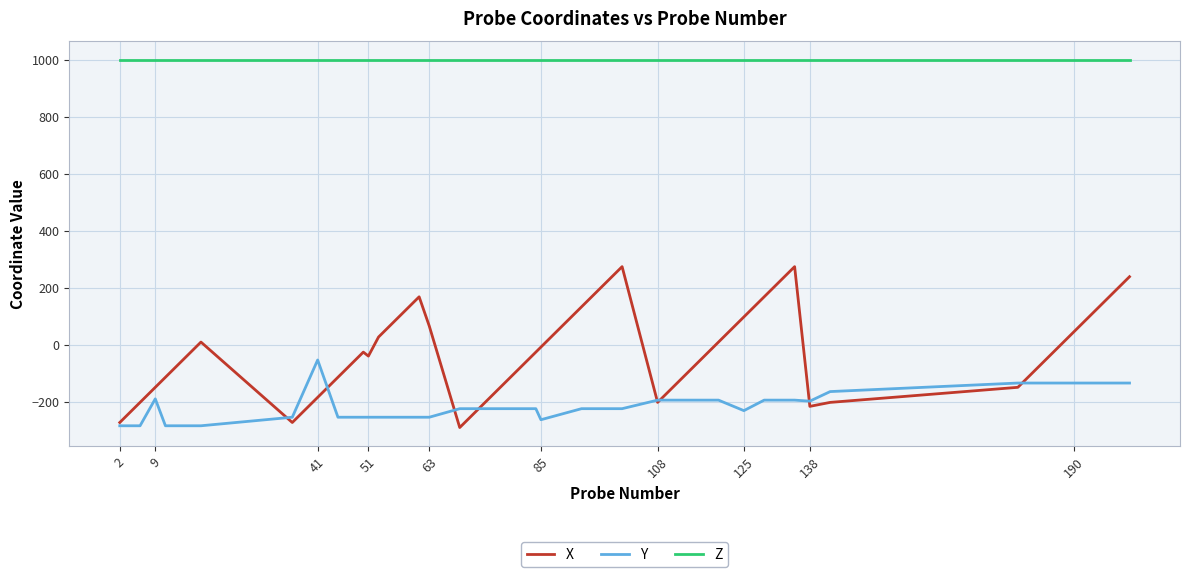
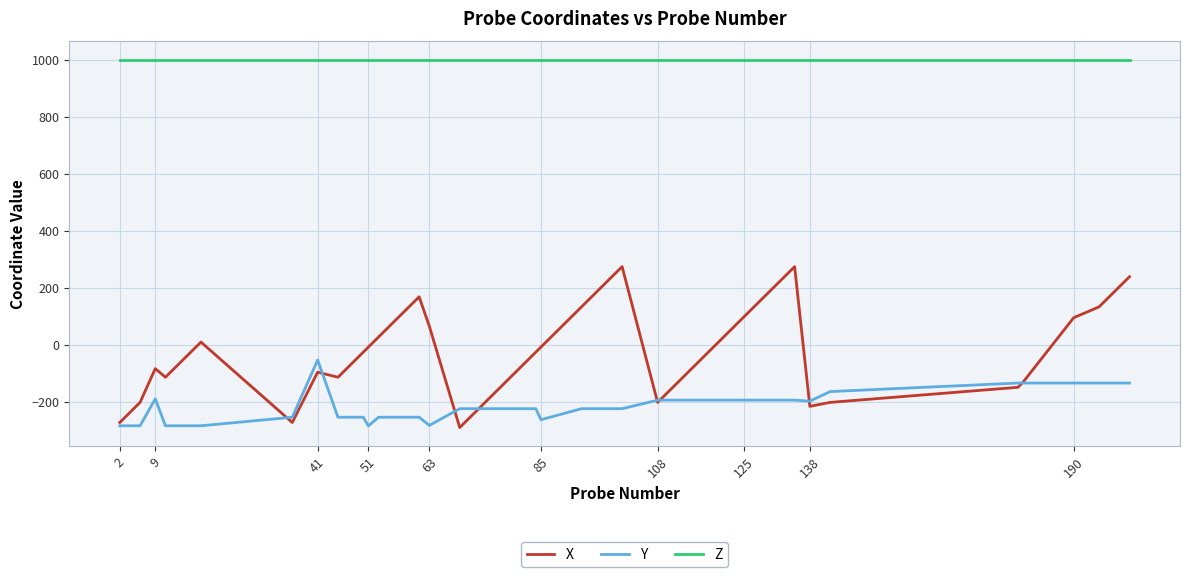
X, 9: -150 -> -80
X, 41: -190 -> -100
X, 51: -40 -> -10
Y, 51: -260 -> -290
Y, 63: -260 -> -280
Y, 125: -230 -> -200
X, 190: 40 -> 90
